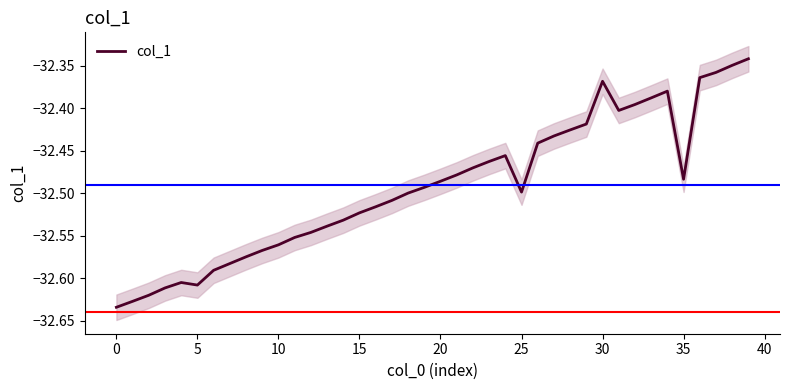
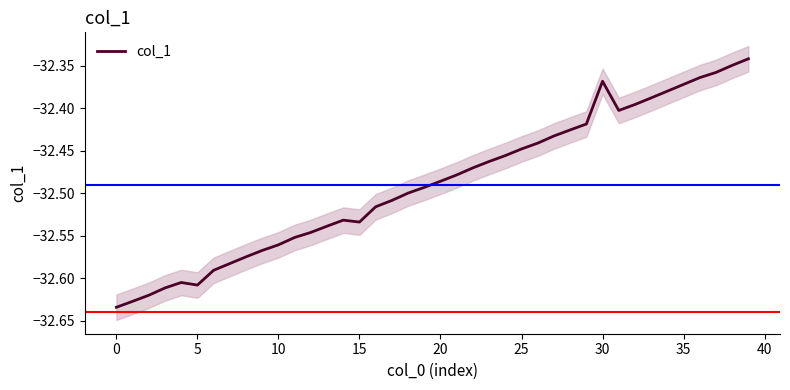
col_1, 15: -32.52 -> -32.53
col_1, 25: -32.50 -> -32.45
col_1, 35: -32.48 -> -32.37
